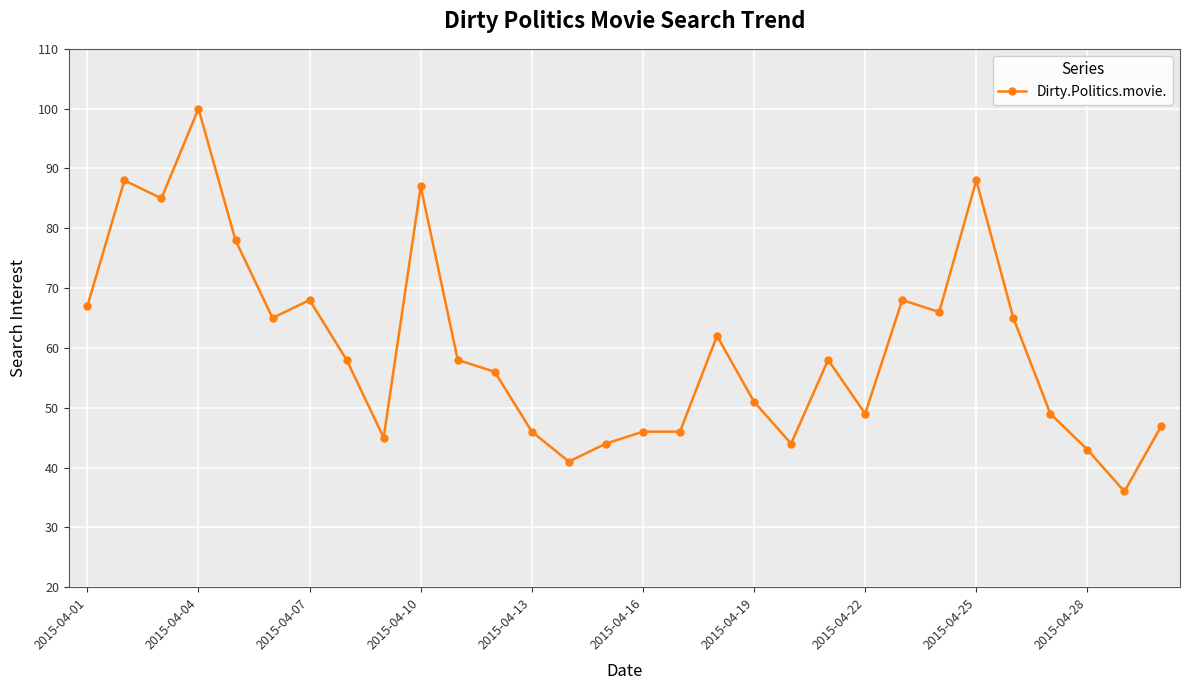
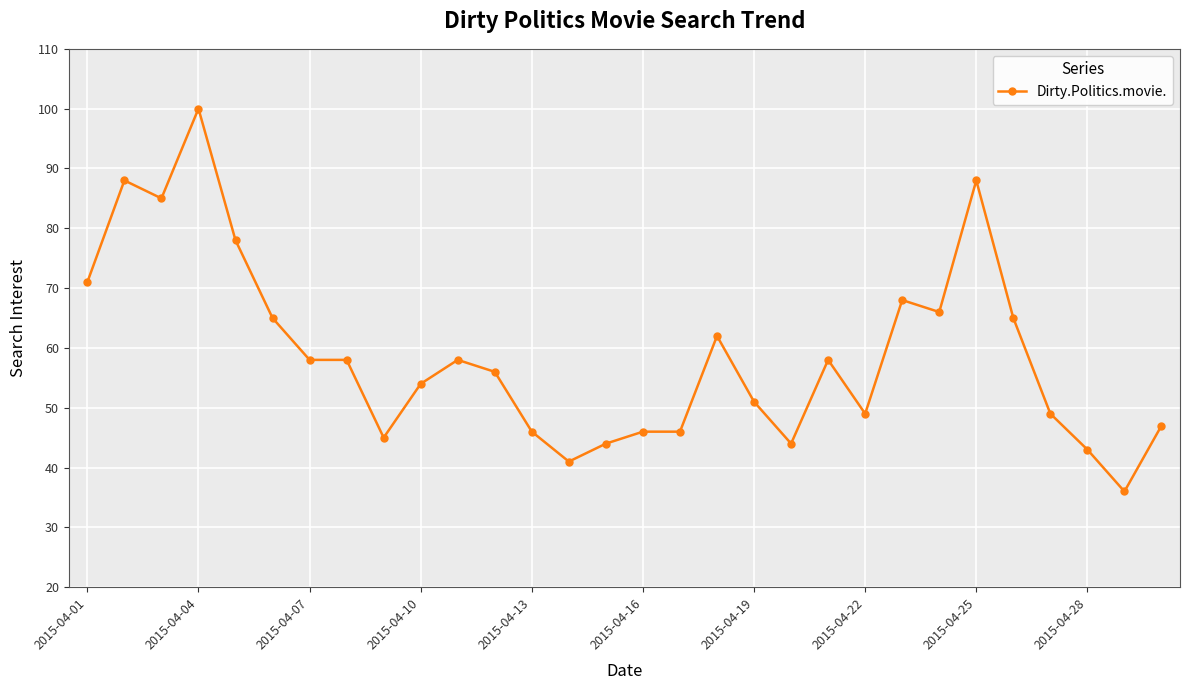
2015-04-01: 67 -> 71
2015-04-07: 68 -> 58
2015-04-10: 87 -> 54
